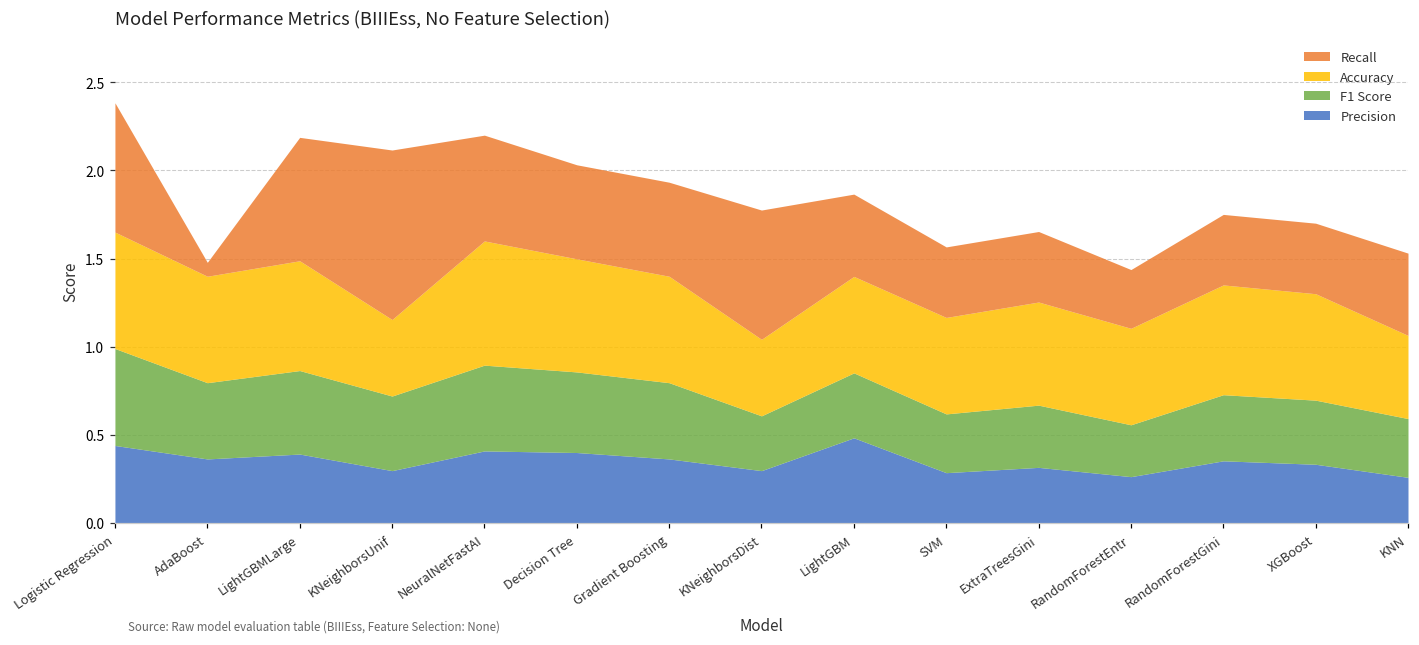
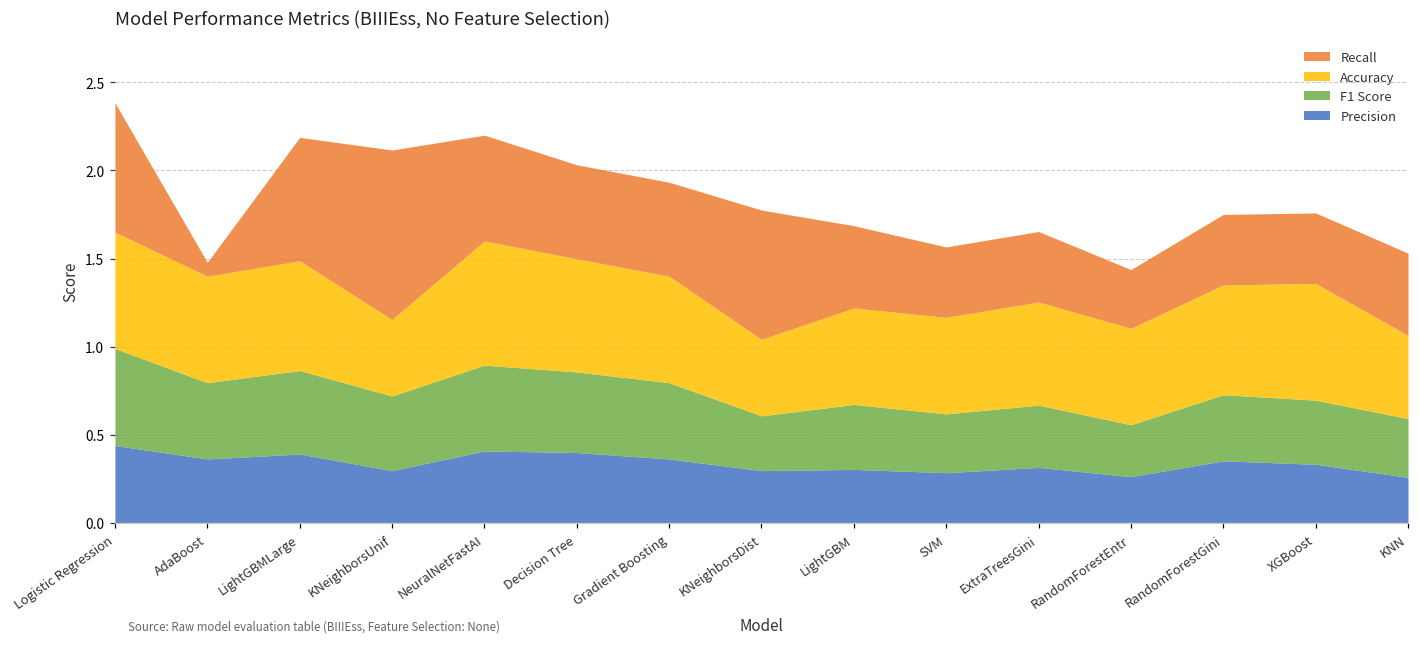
Precision, LightGBM: 0.48 -> 0.30
Accuracy, XGBoost: 0.60 -> 0.66
